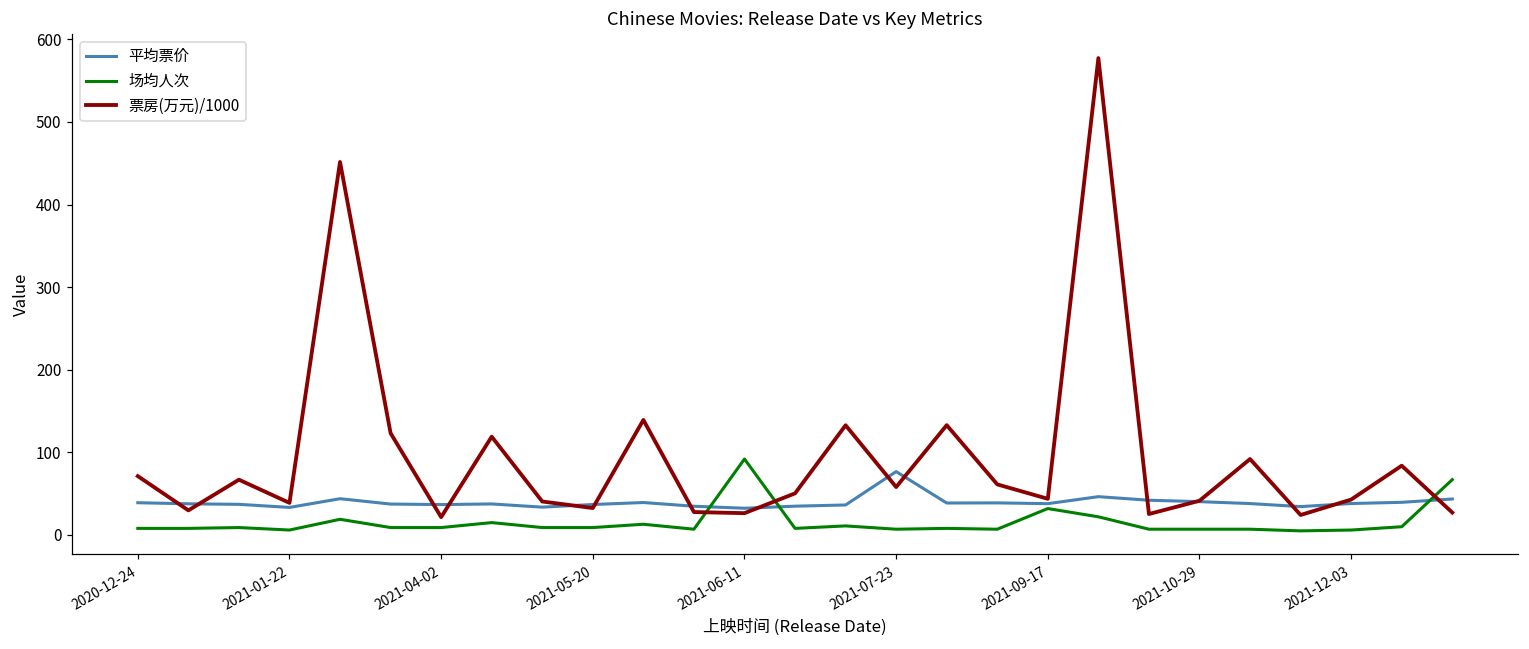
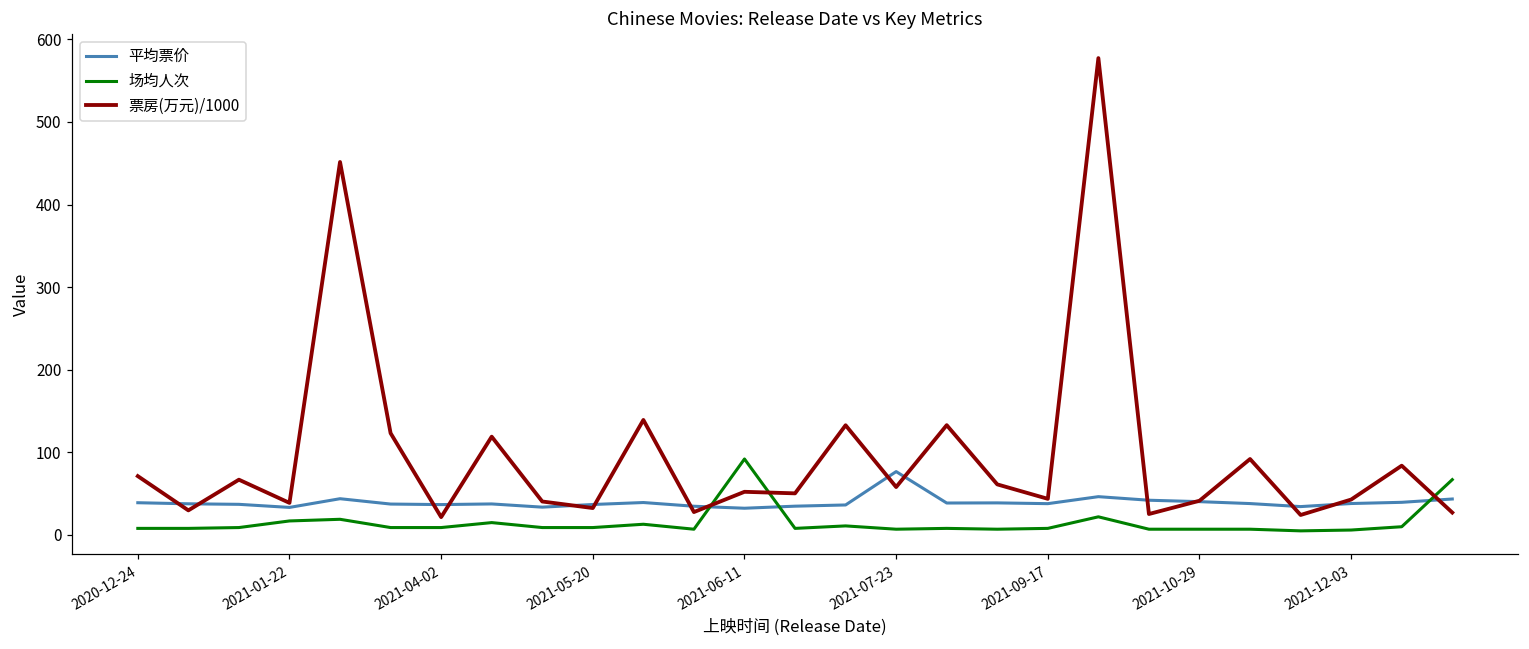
场均人次, 2021-01-22: 10 -> 20
票房(万元)/1000, 2021-06-11: 30 -> 50
场均人次, 2021-09-17: 30 -> 10
